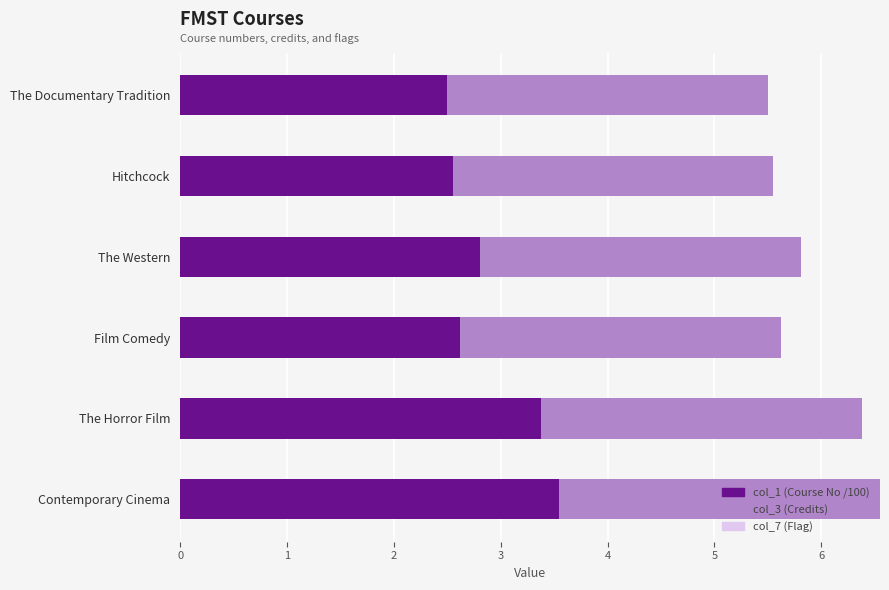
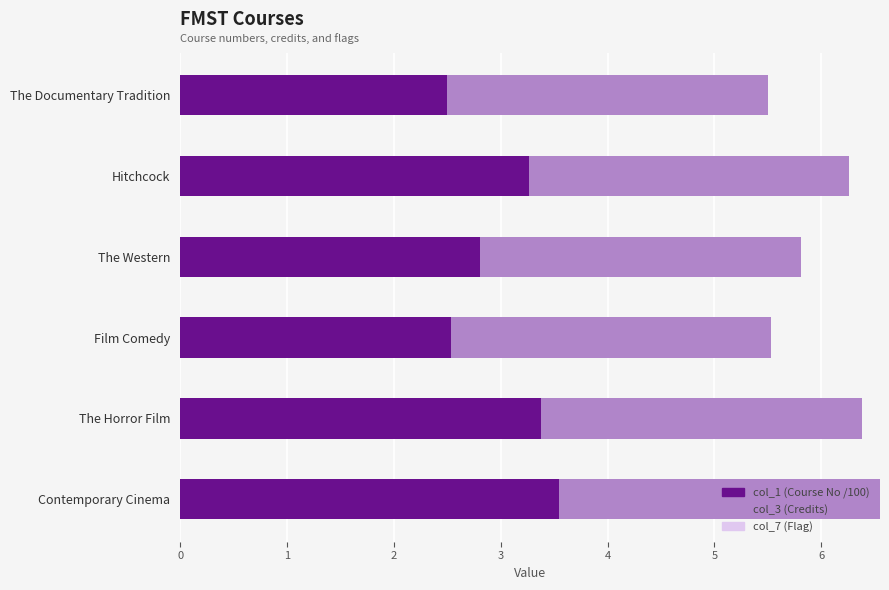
col_1 (Course No /100), Hitchcock: 2.55 -> 3.26
col_1 (Course No /100), Film Comedy: 2.62 -> 2.53
